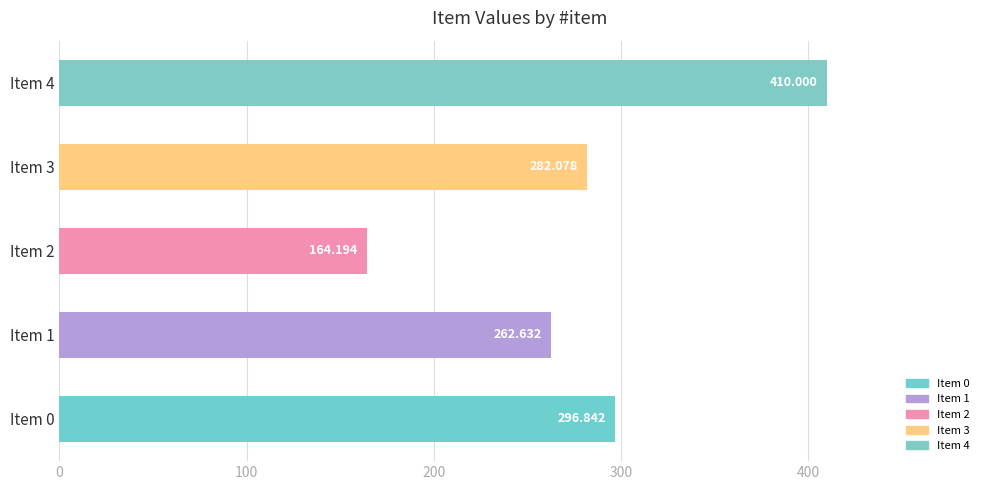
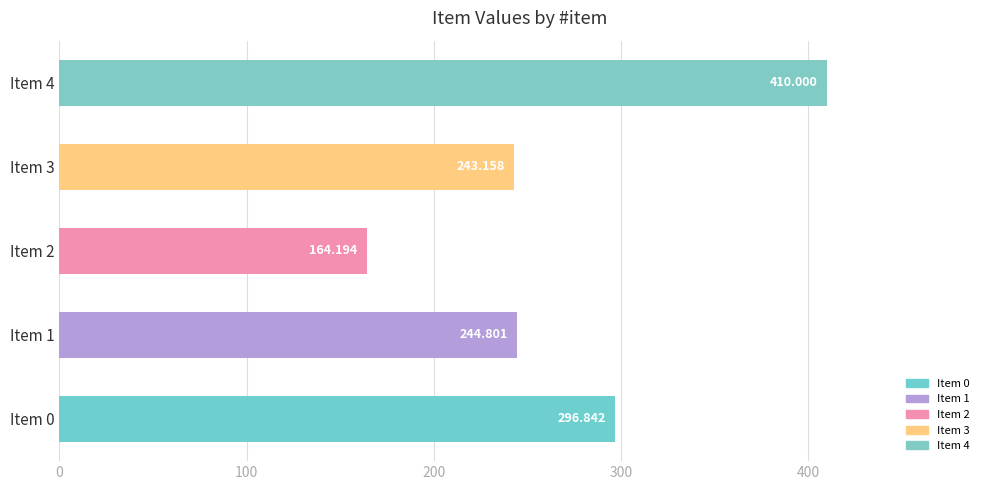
Item 3: 282.078 -> 243.158
Item 1: 262.632 -> 244.801
